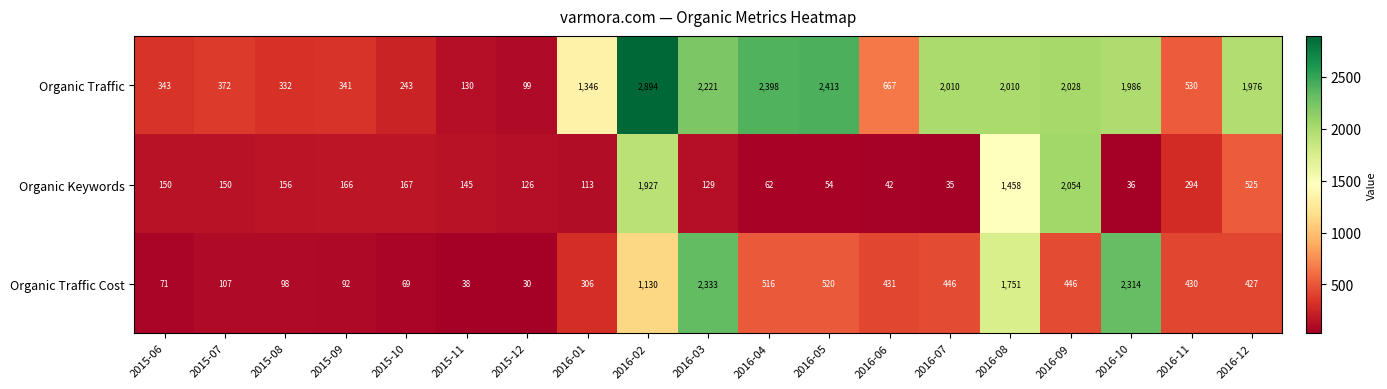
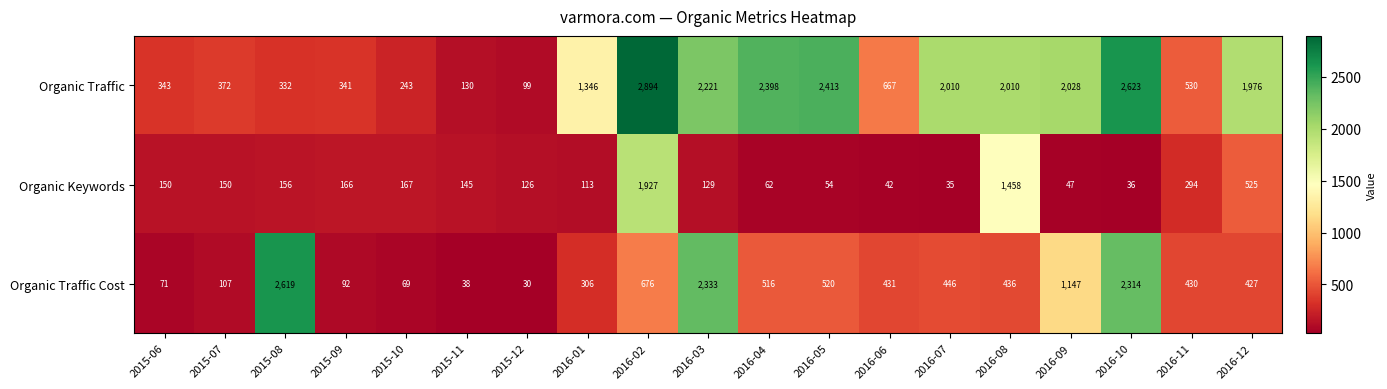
Organic Traffic, 2016-10: 1,986 -> 2,623
Organic Keywords, 2016-09: 2,054 -> 47
Organic Traffic Cost, 2015-08: 98 -> 2,619
Organic Traffic Cost, 2016-02: 1,130 -> 676
Organic Traffic Cost, 2016-08: 1,751 -> 436
Organic Traffic Cost, 2016-09: 446 -> 1,147
